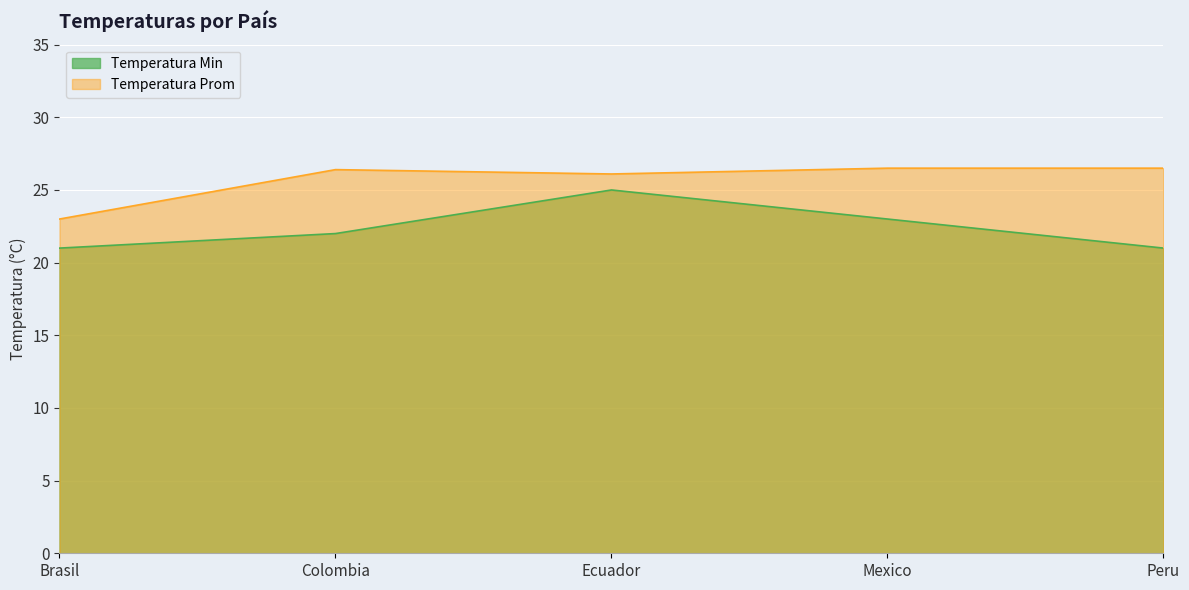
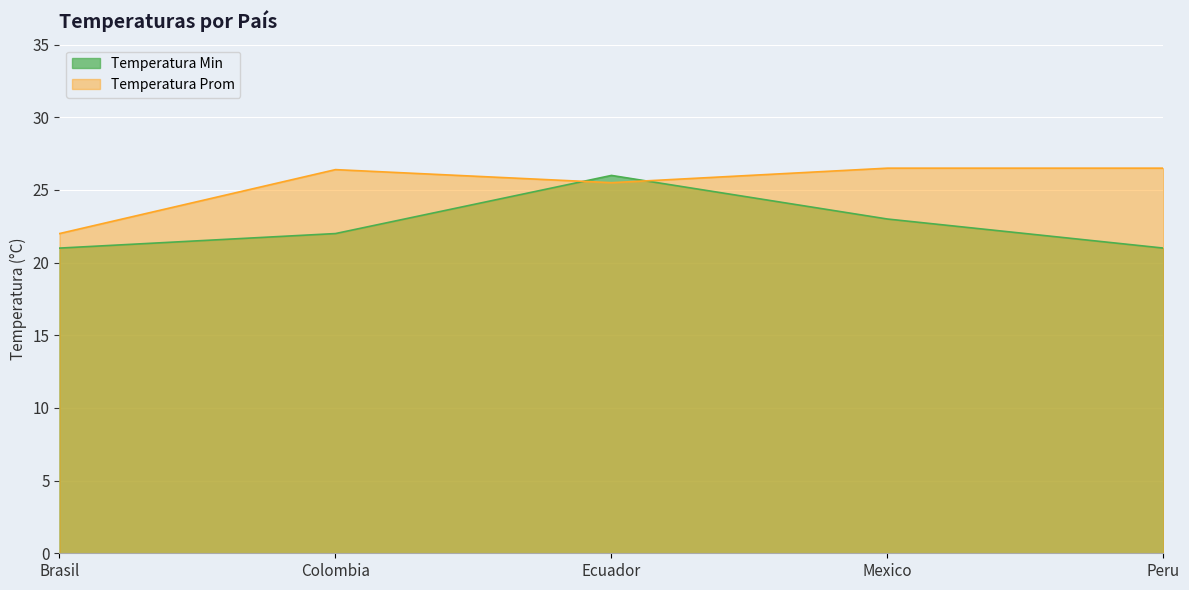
Temperatura Prom, Brasil: 23 -> 22
Temperatura Min, Ecuador: 25 -> 26
Temperatura Prom, Ecuador: 26.1 -> 25.5
